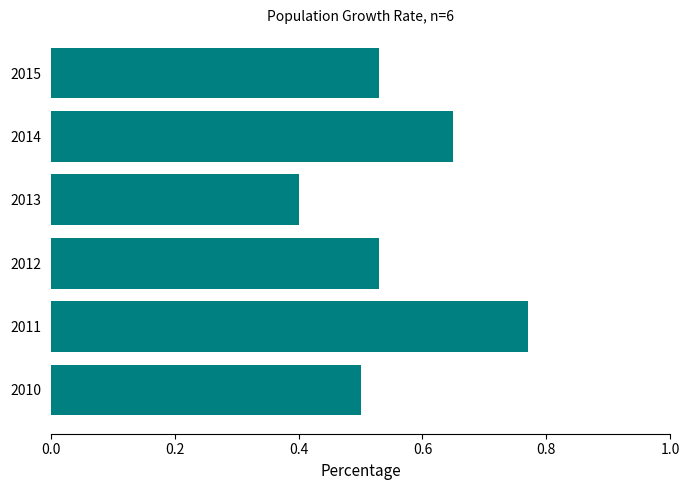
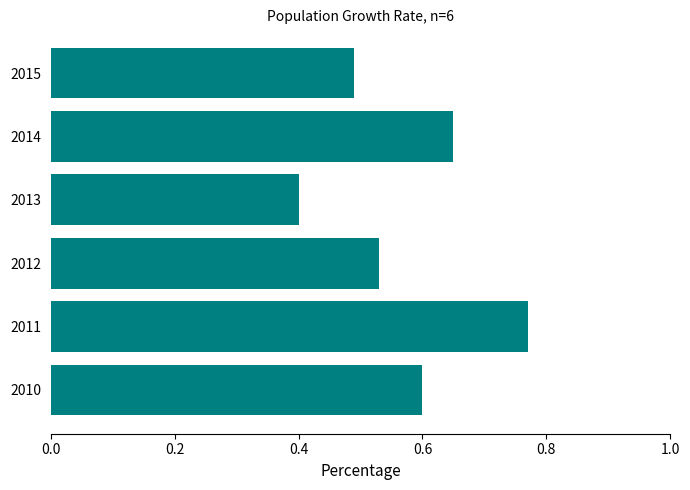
2015: 0.53 -> 0.49
2010: 0.5 -> 0.6
